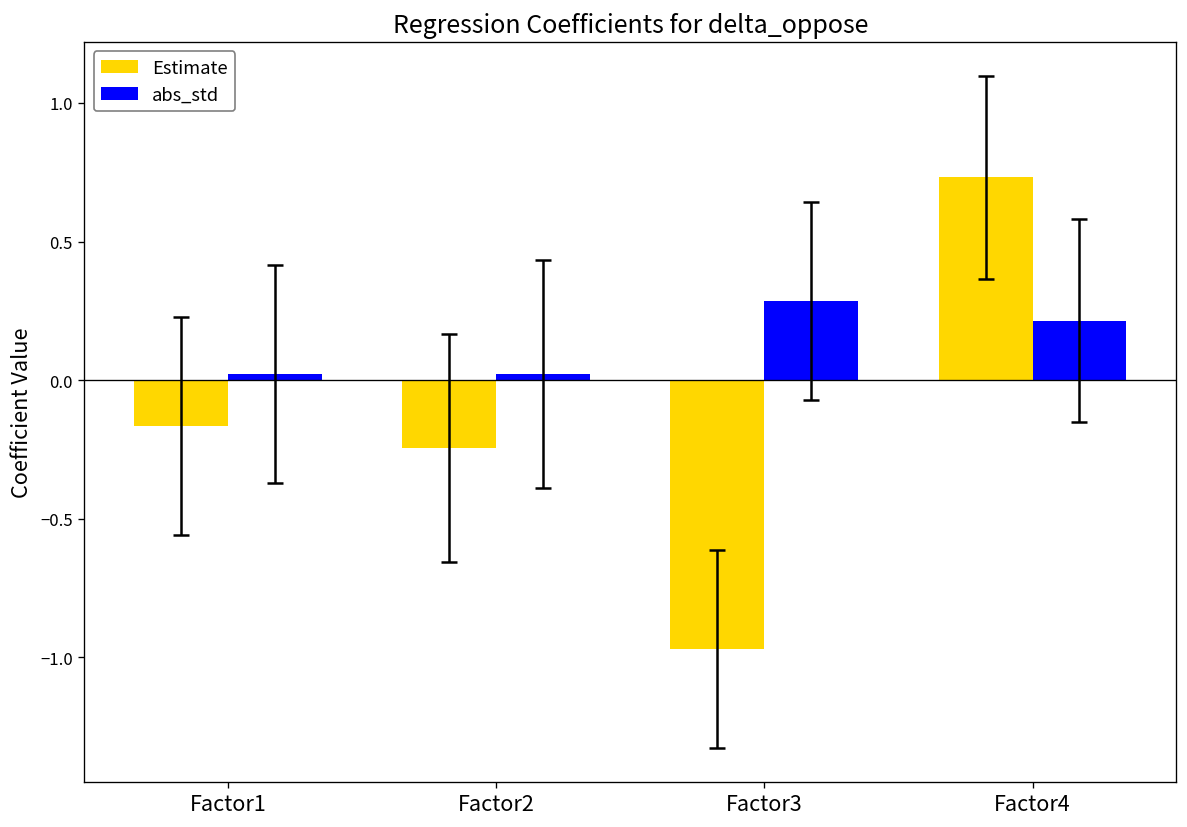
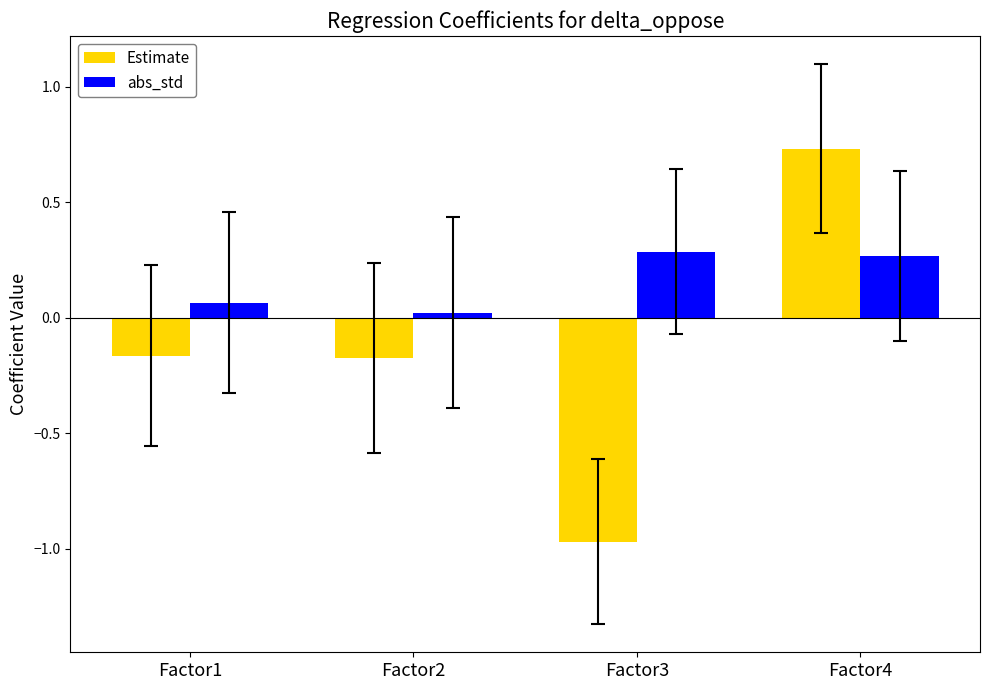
abs_std, Factor1: 0.02 -> 0.06
Estimate, Factor2: -0.25 -> -0.17
abs_std, Factor4: 0.21 -> 0.27
